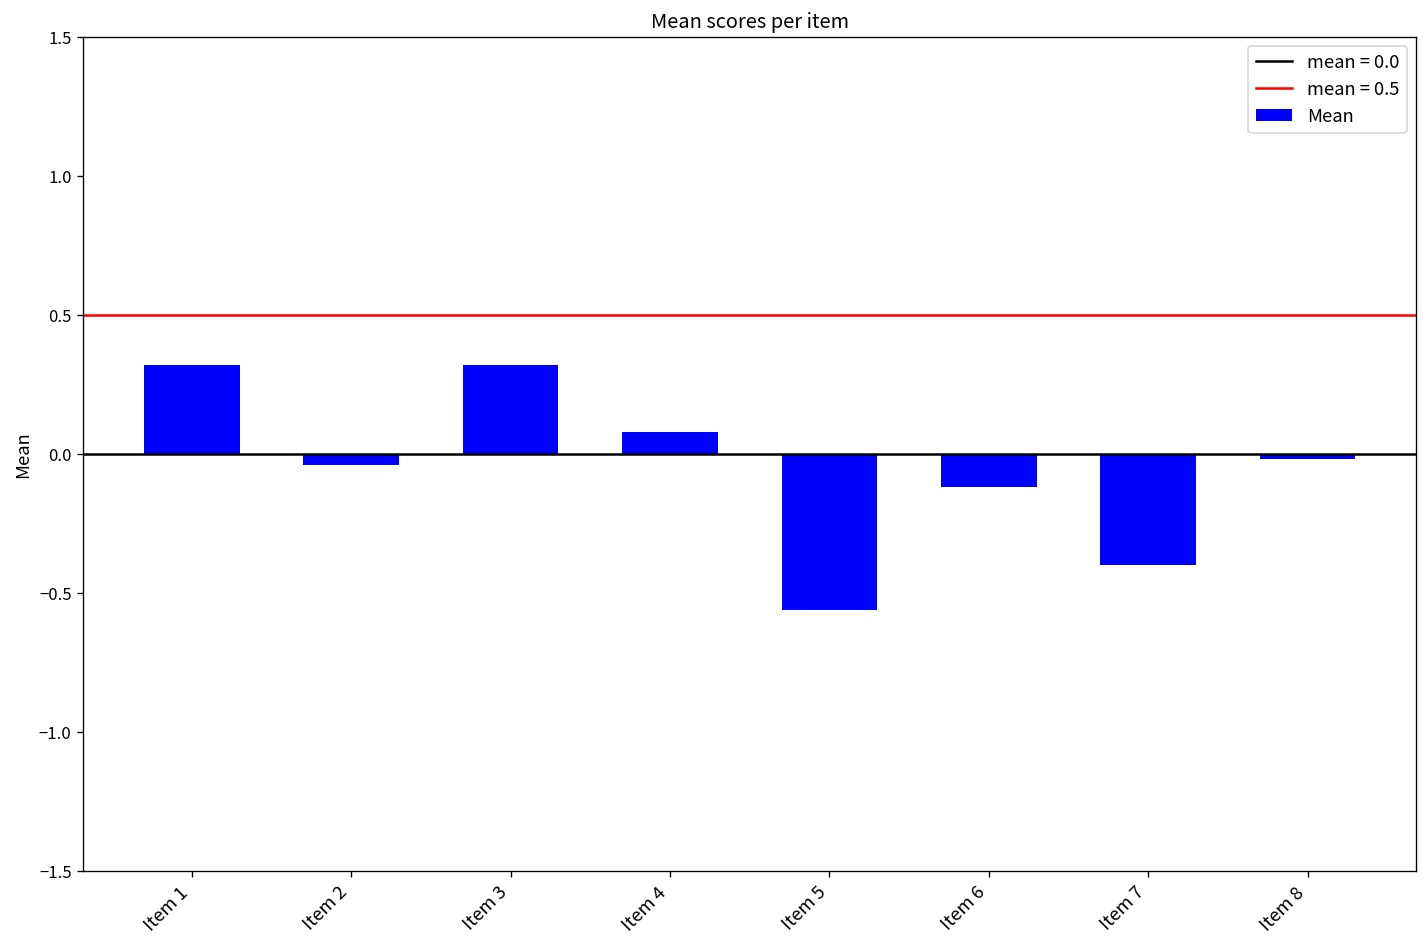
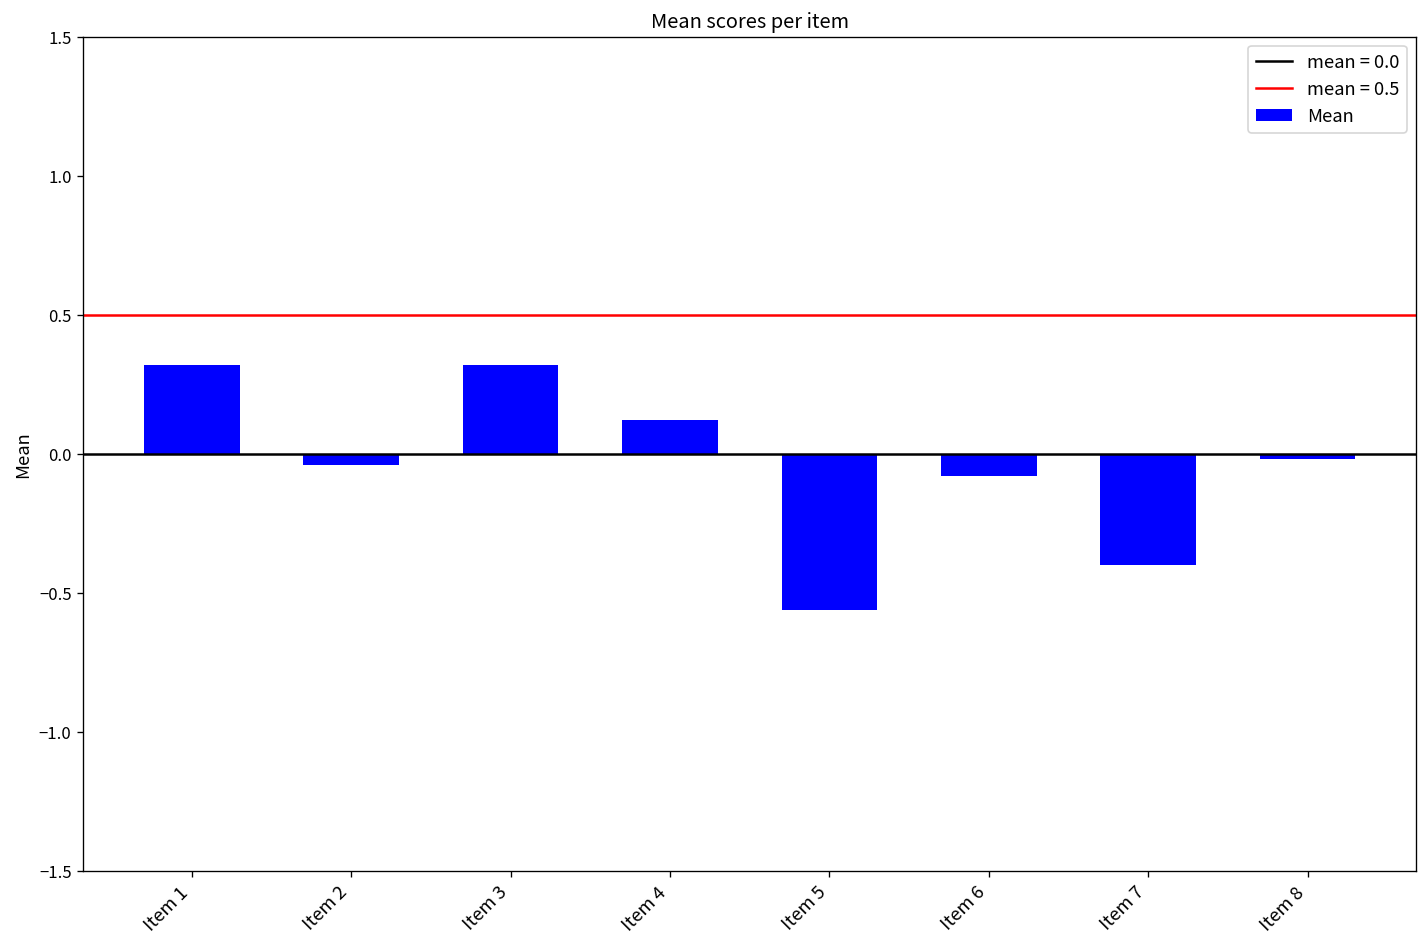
Item 4: 0.08 -> 0.12
Item 6: -0.12 -> -0.08
